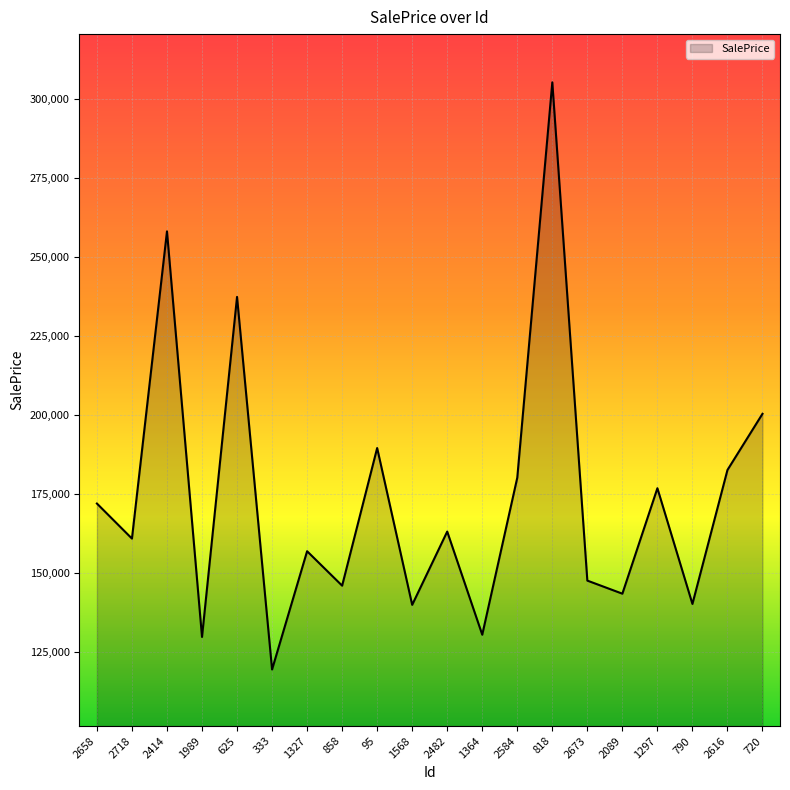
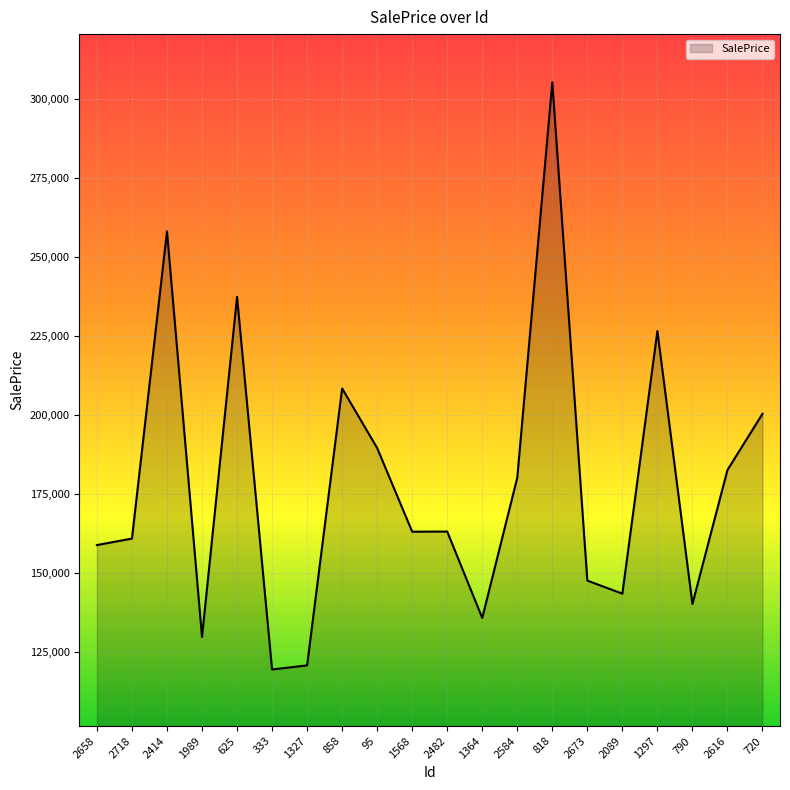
2658: 172,000 -> 159,000
1327: 157,000 -> 121,000
858: 146,000 -> 208,000
1568: 140,000 -> 163,000
1364: 130,000 -> 136,000
1297: 177,000 -> 226,000
